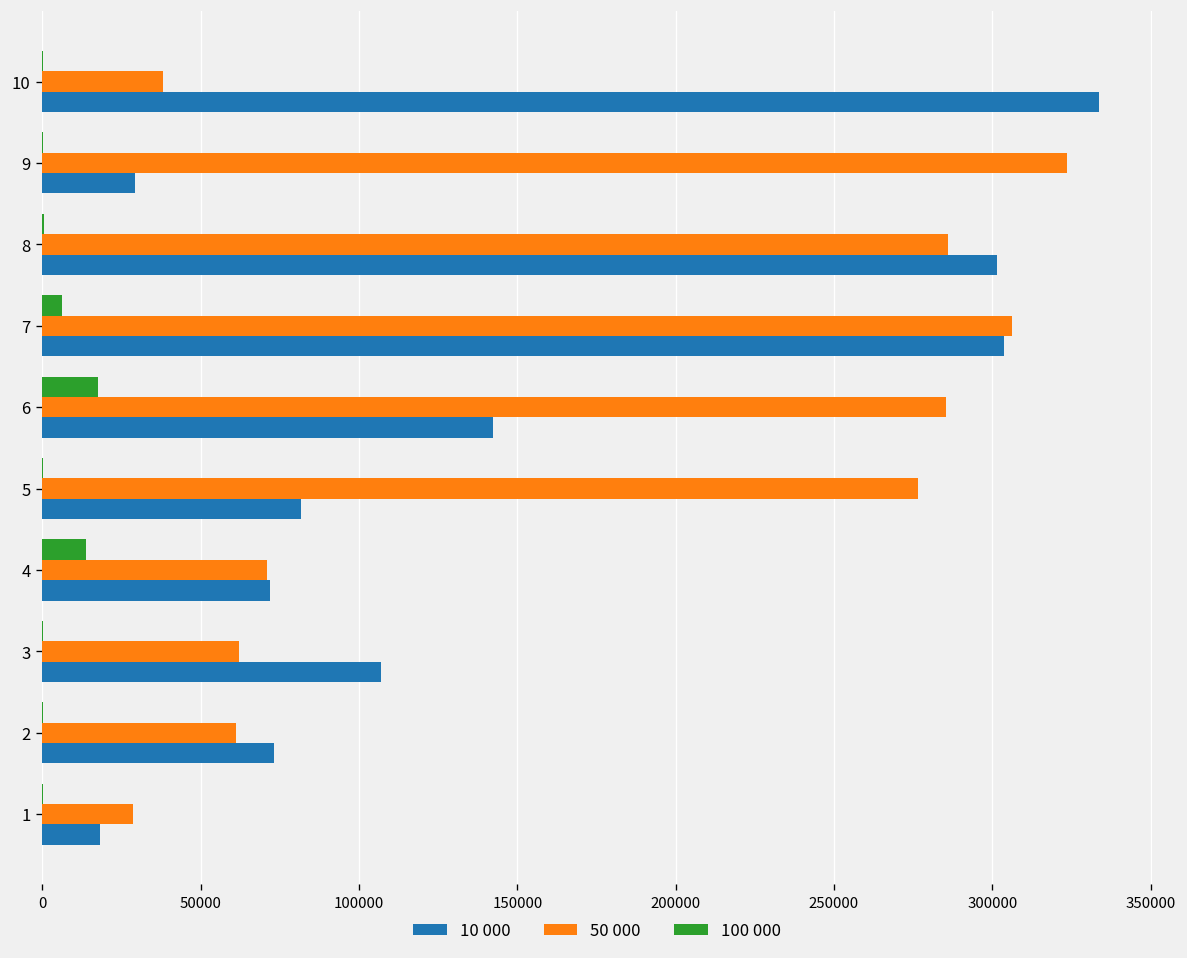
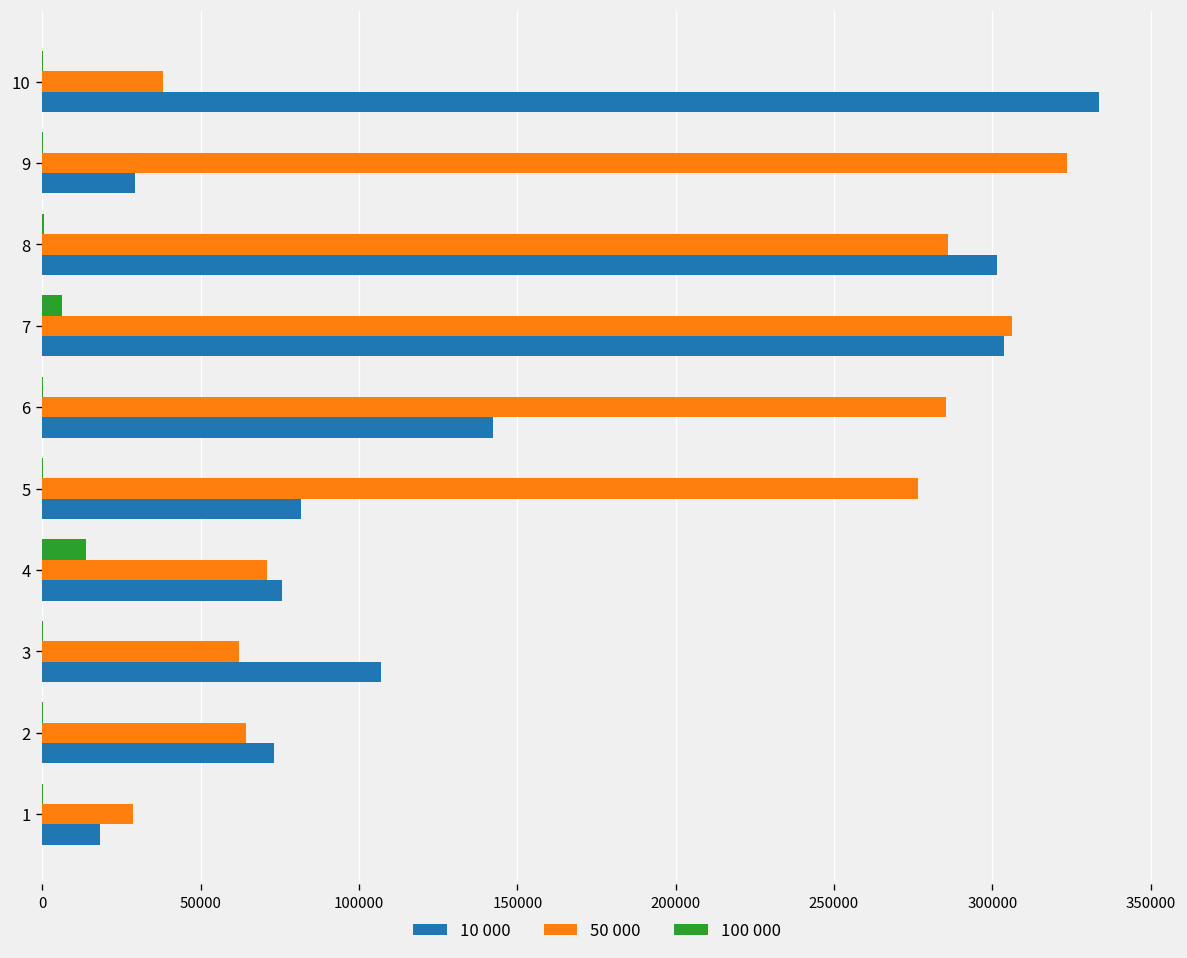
100 000, 6: 18000 -> 0
10 000, 4: 72000 -> 76000
50 000, 2: 61000 -> 64000
